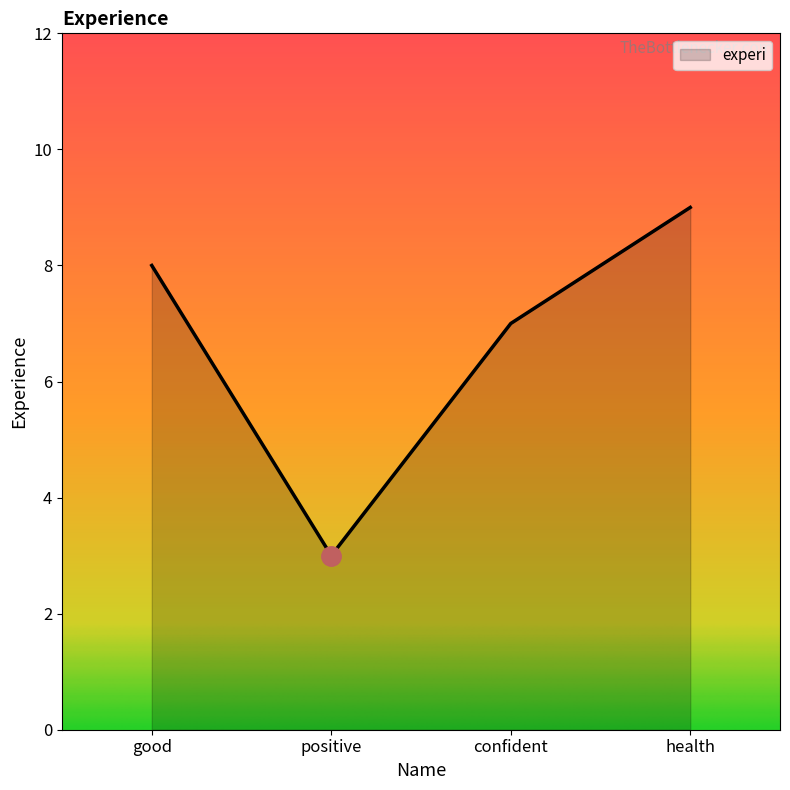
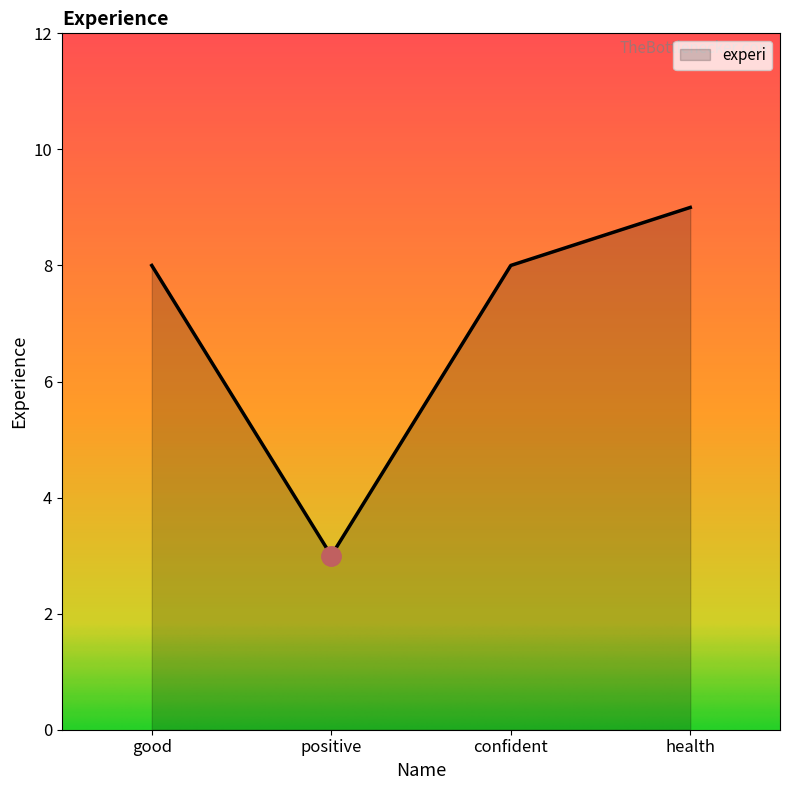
experi, confident: 7 -> 8
